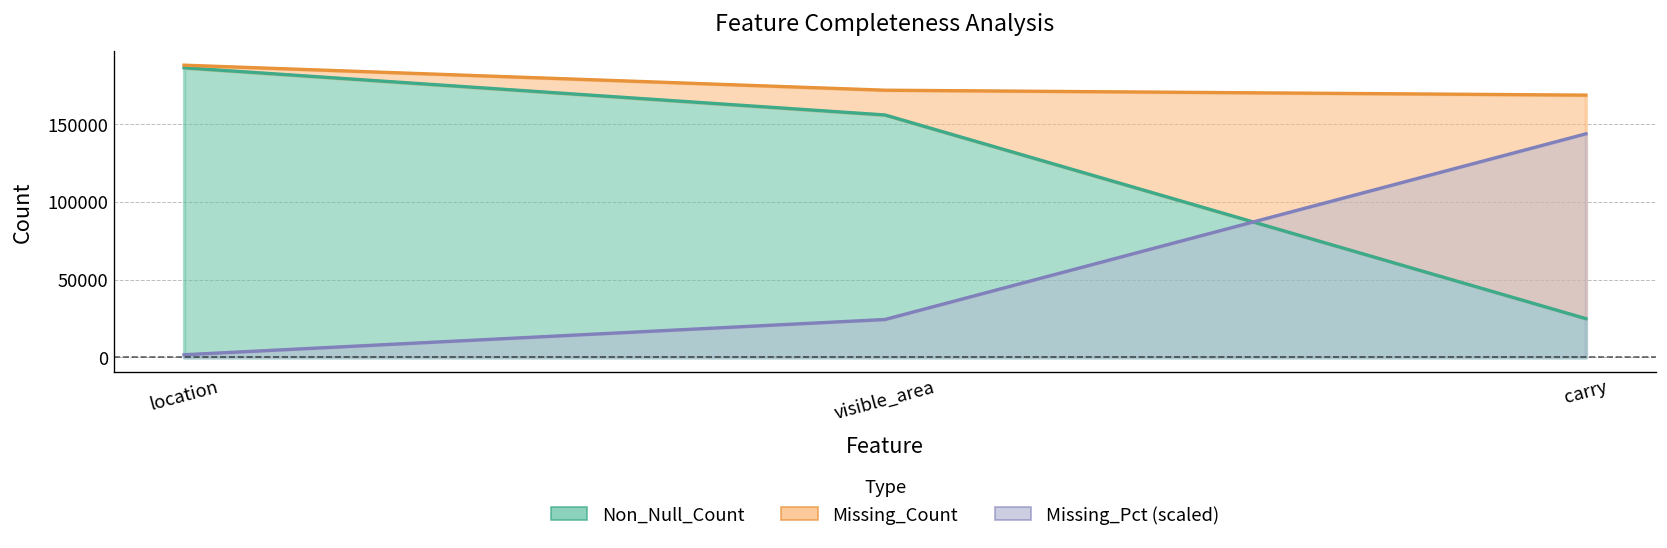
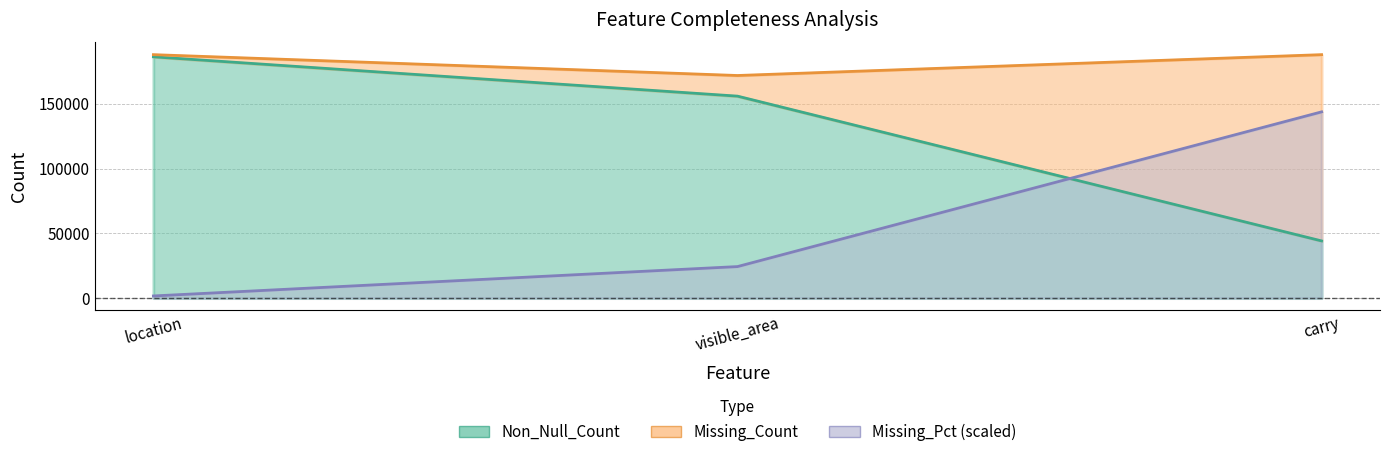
Non_Null_Count, carry: 25000 -> 44000
